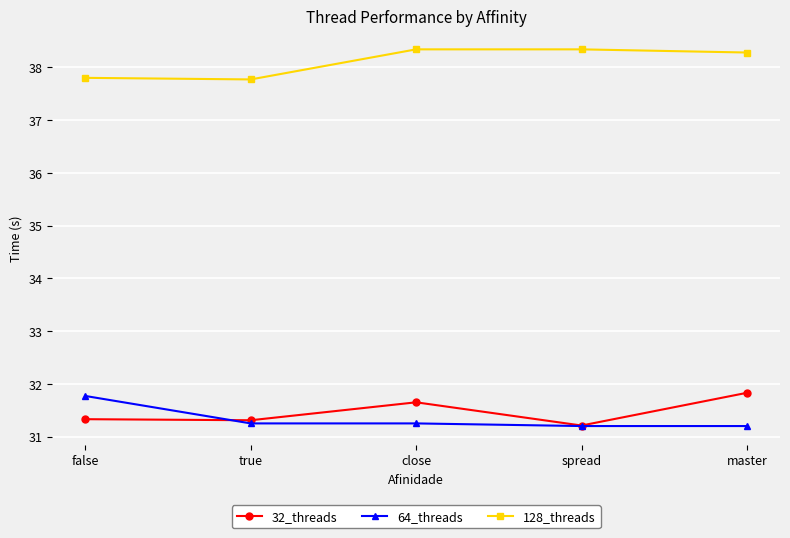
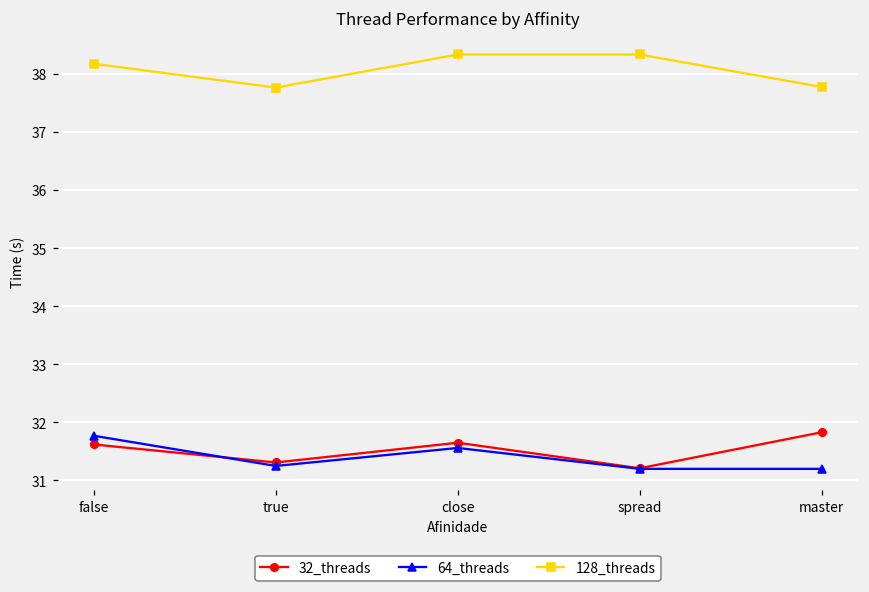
32_threads, false: 31.3 -> 31.6
128_threads, false: 37.8 -> 38.2
64_threads, close: 31.3 -> 31.6
128_threads, master: 38.3 -> 37.8
